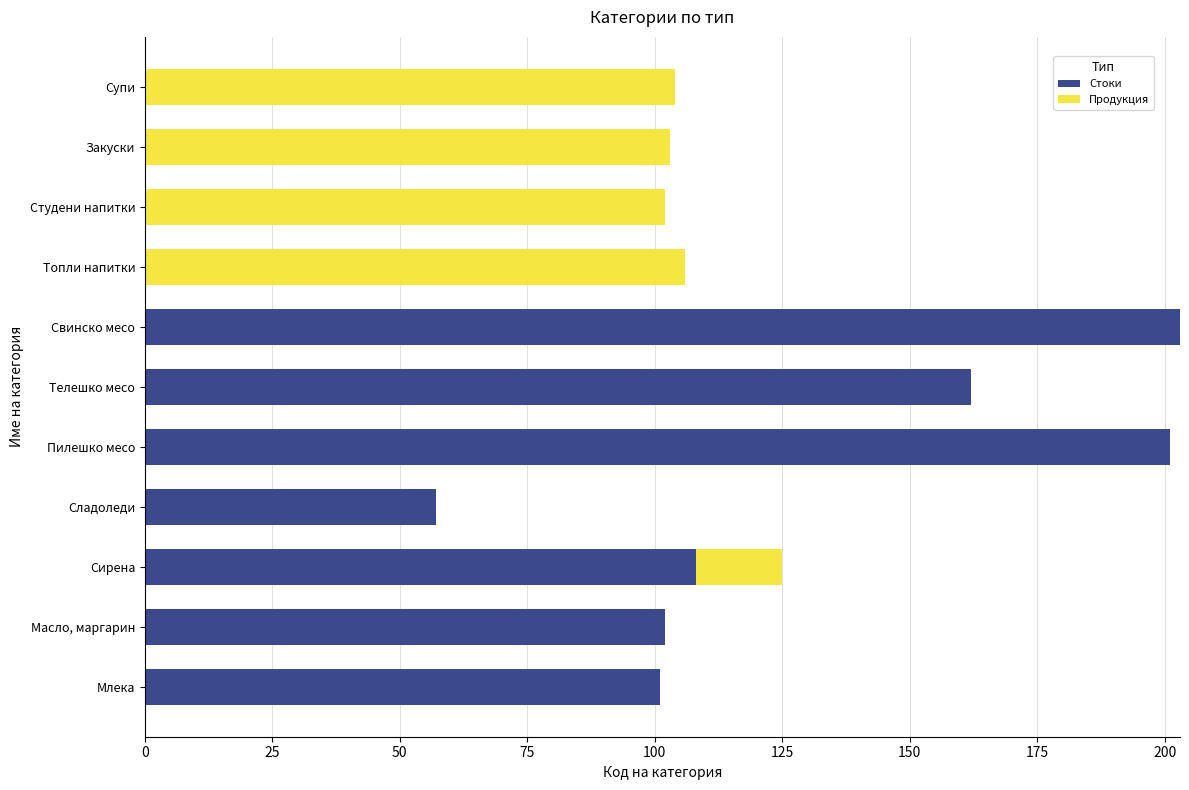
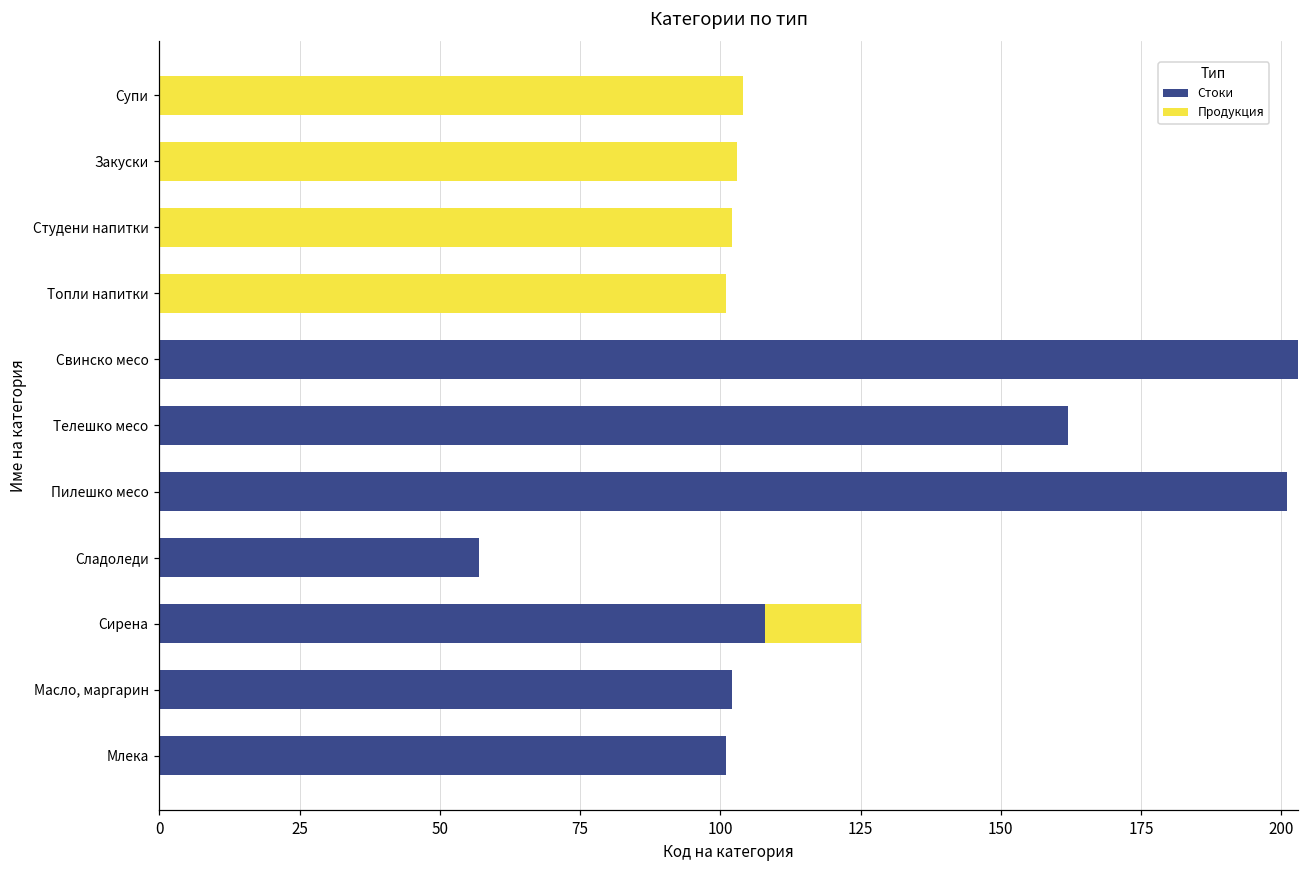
Продукция, Топли напитки: 106 -> 101
